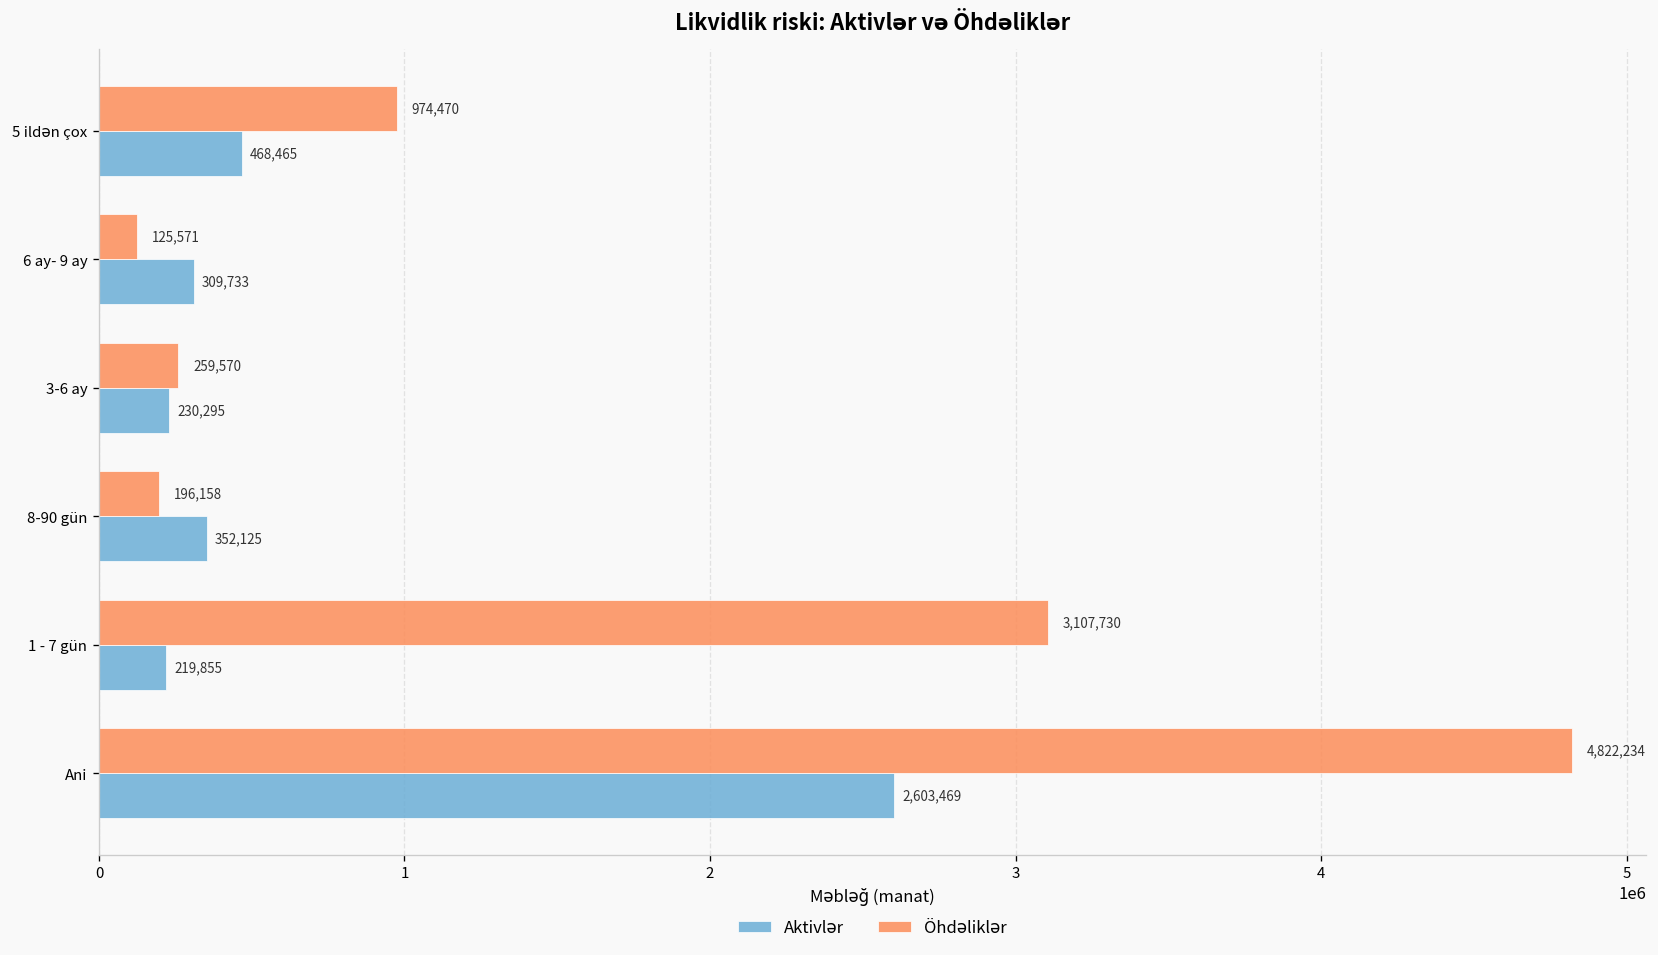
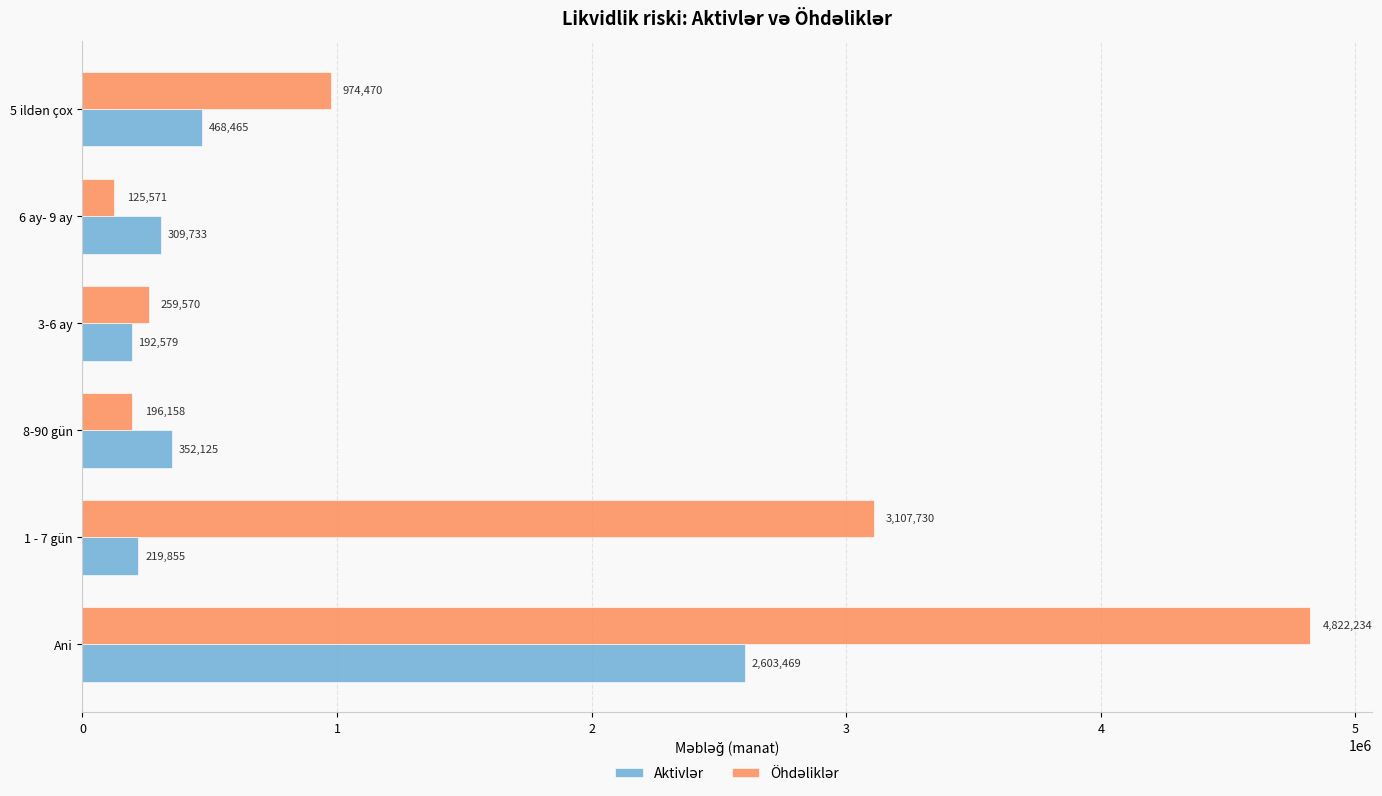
Aktivlər, 3-6 ay: 230,295 -> 192,579
